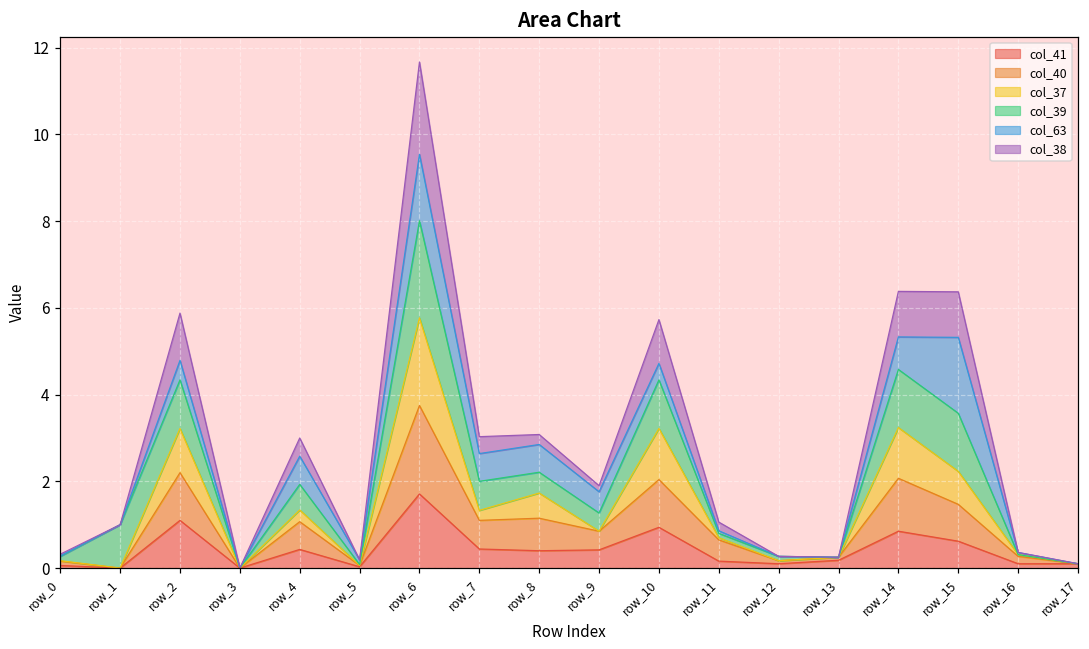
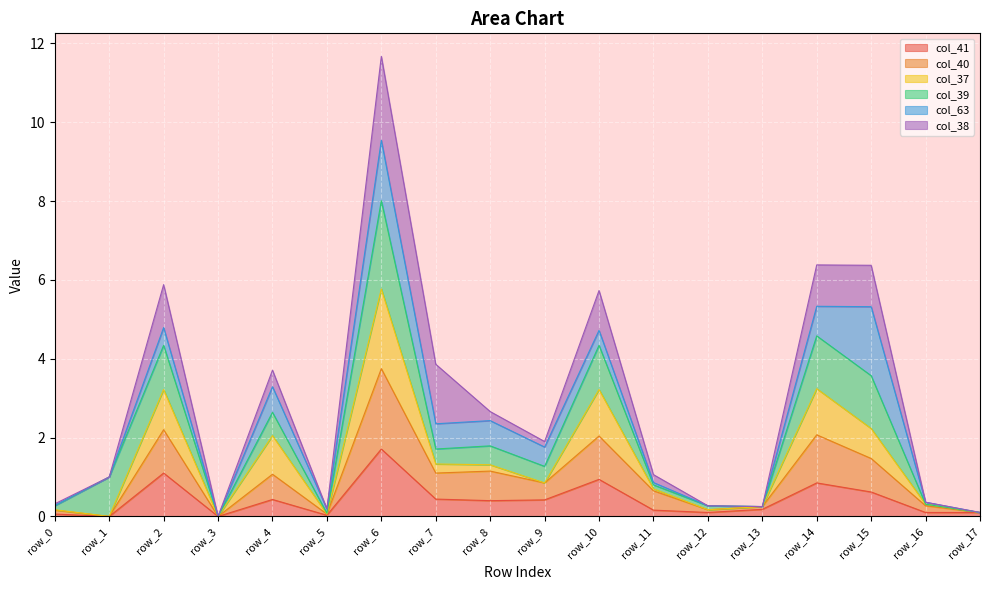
col_37, row_4: 0.3 -> 1.0
col_39, row_7: 0.7 -> 0.4
col_38, row_7: 0.4 -> 1.5
col_37, row_8: 0.6 -> 0.2
